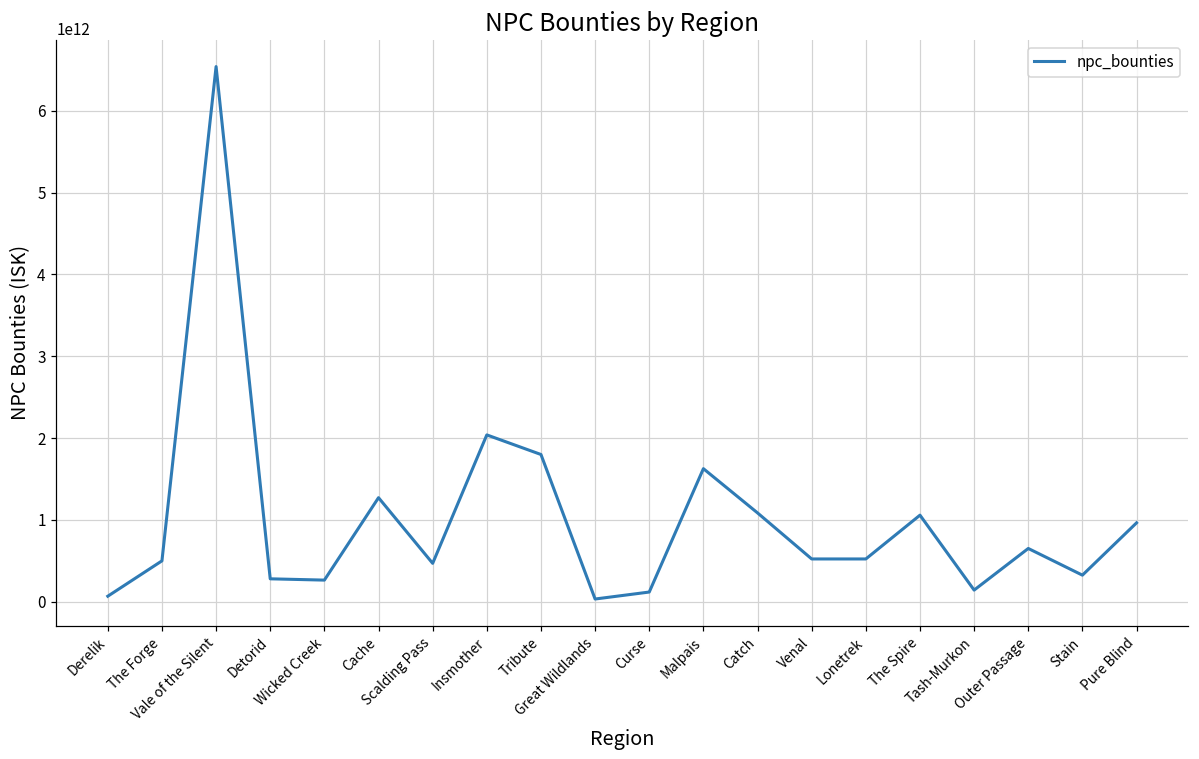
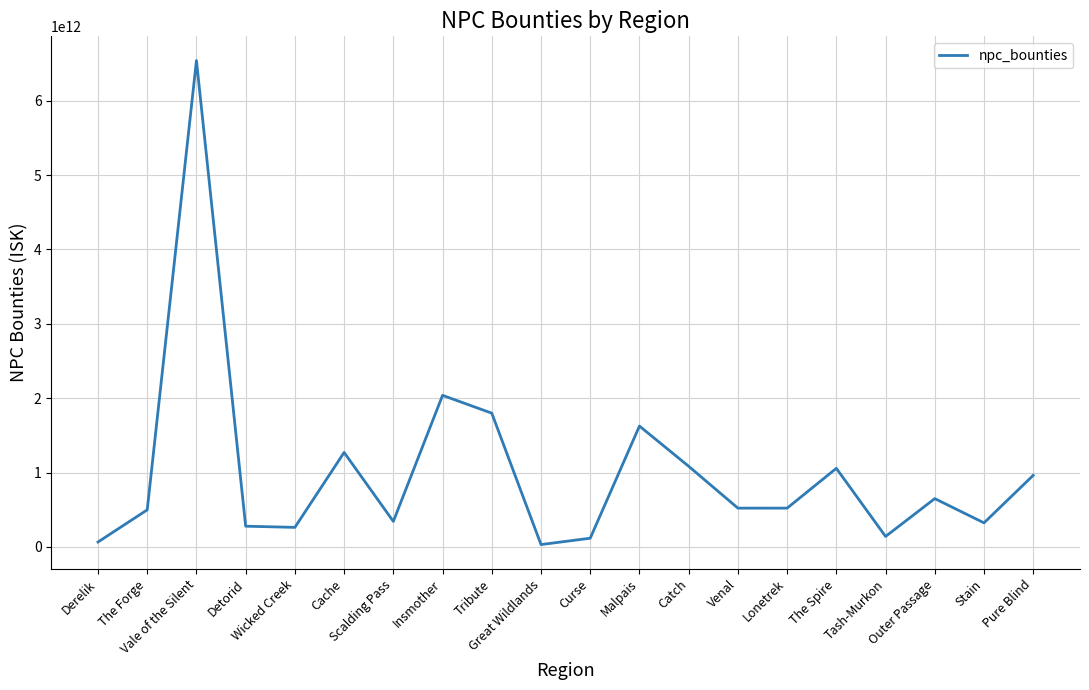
Scalding Pass: 500000000000 -> 300000000000
